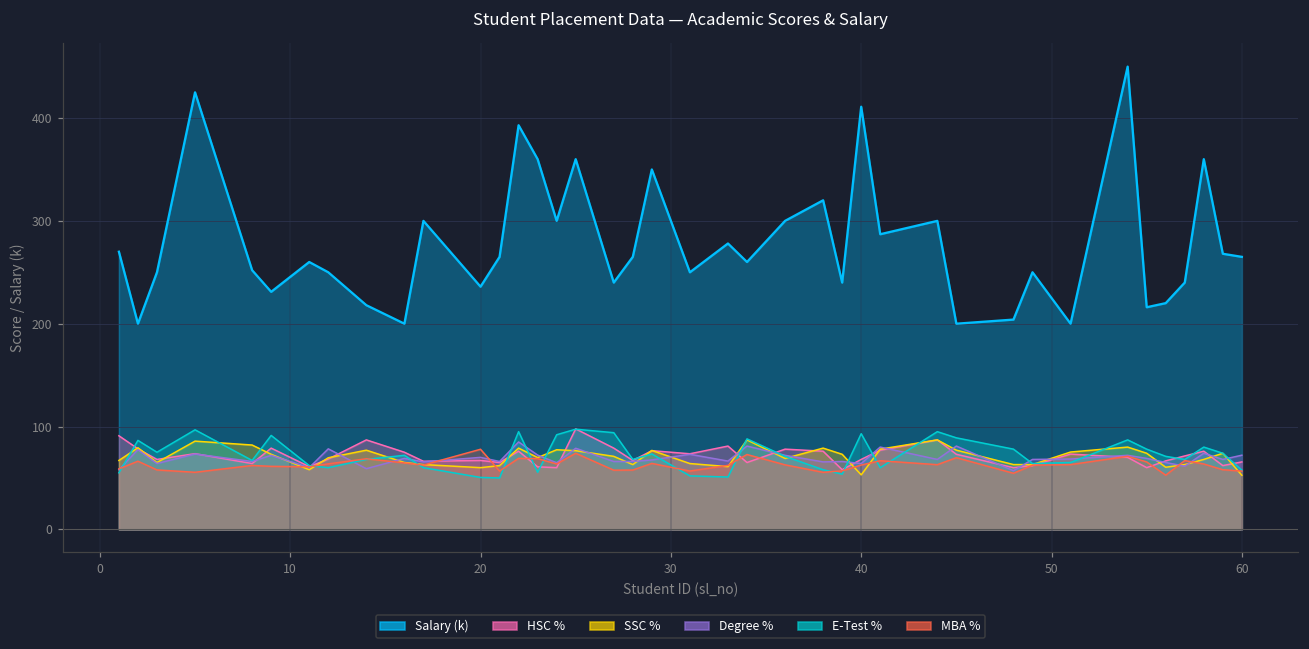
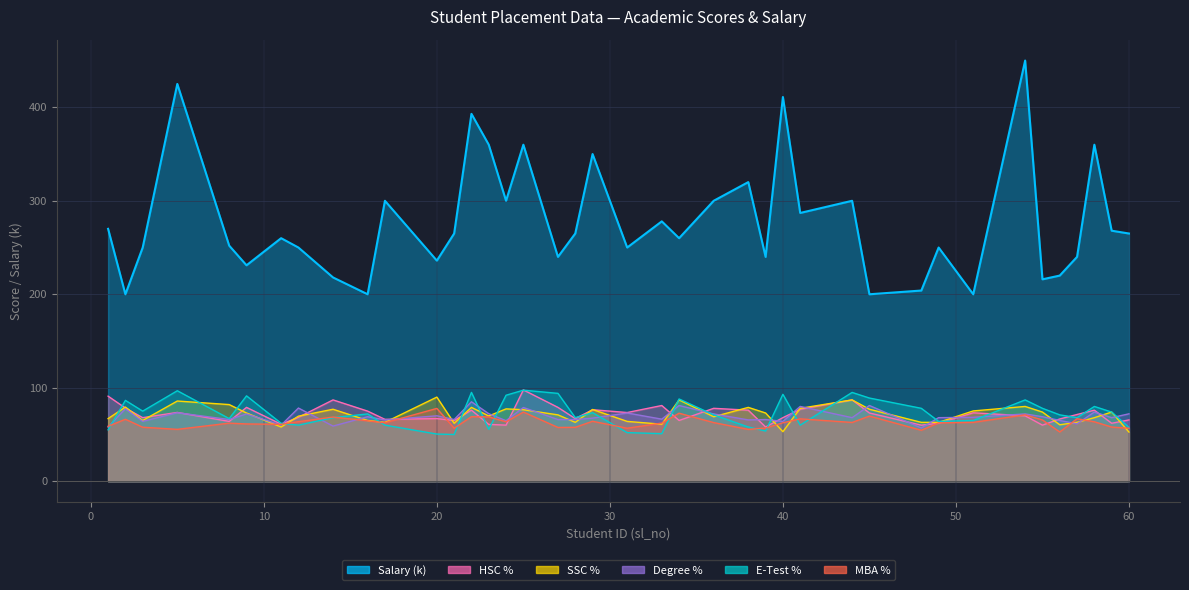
SSC %, 20: 60 -> 90
